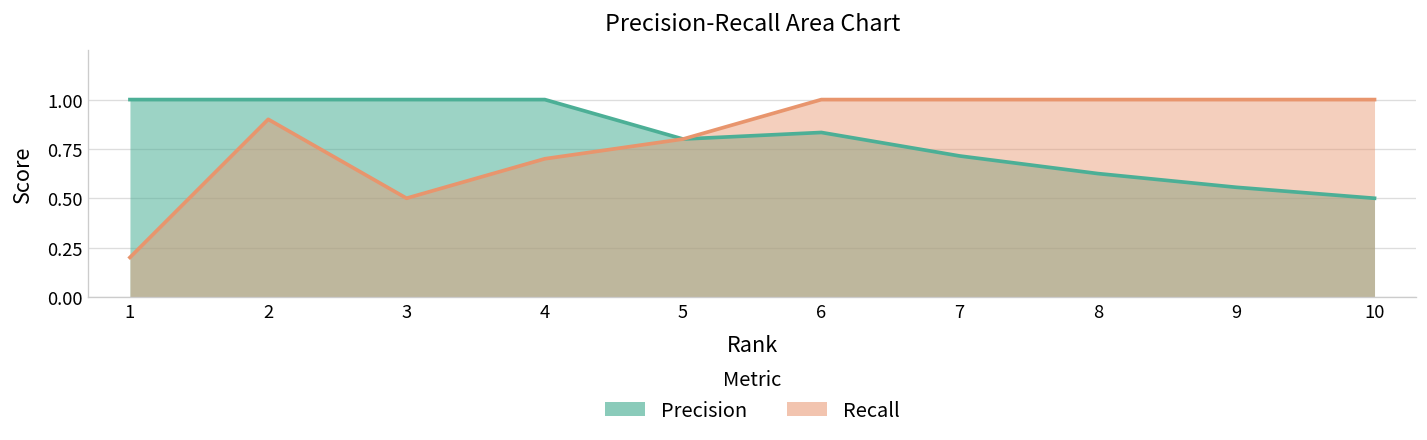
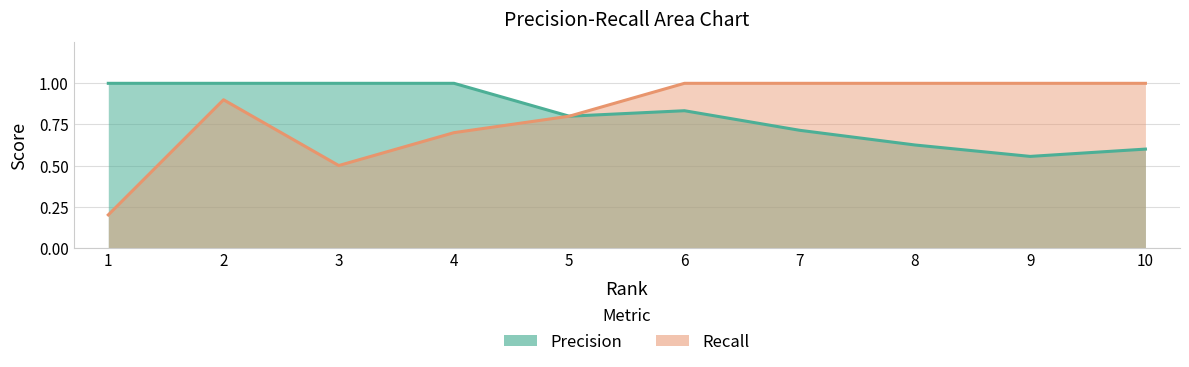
Precision, 10: 0.5 -> 0.6
